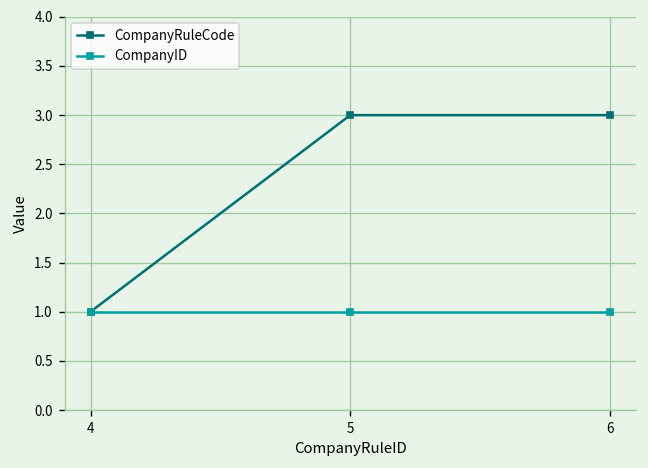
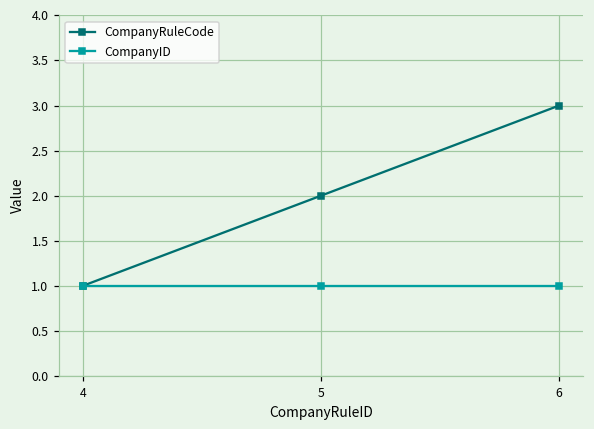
CompanyRuleCode, 5: 3 -> 2
